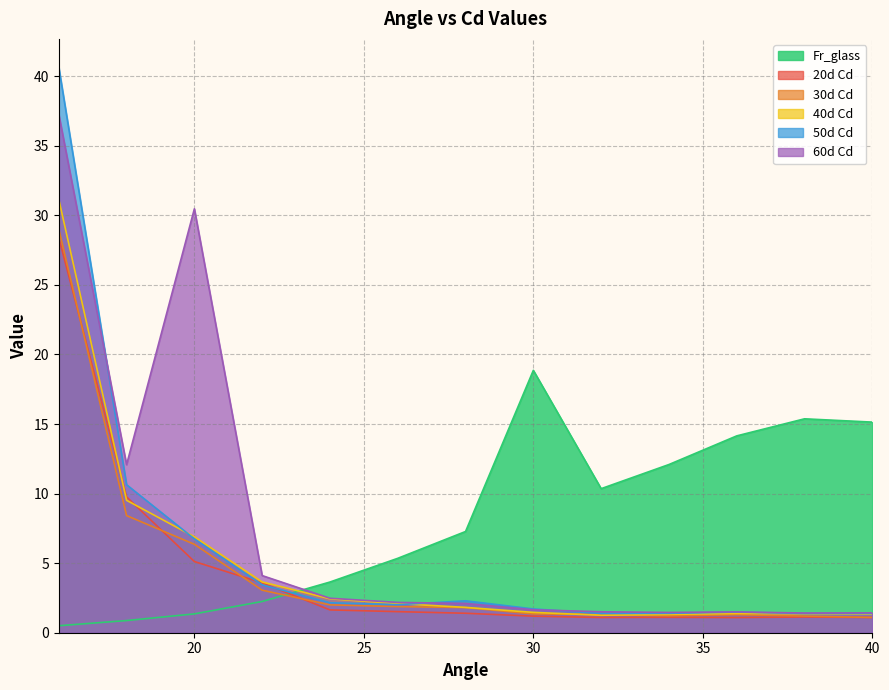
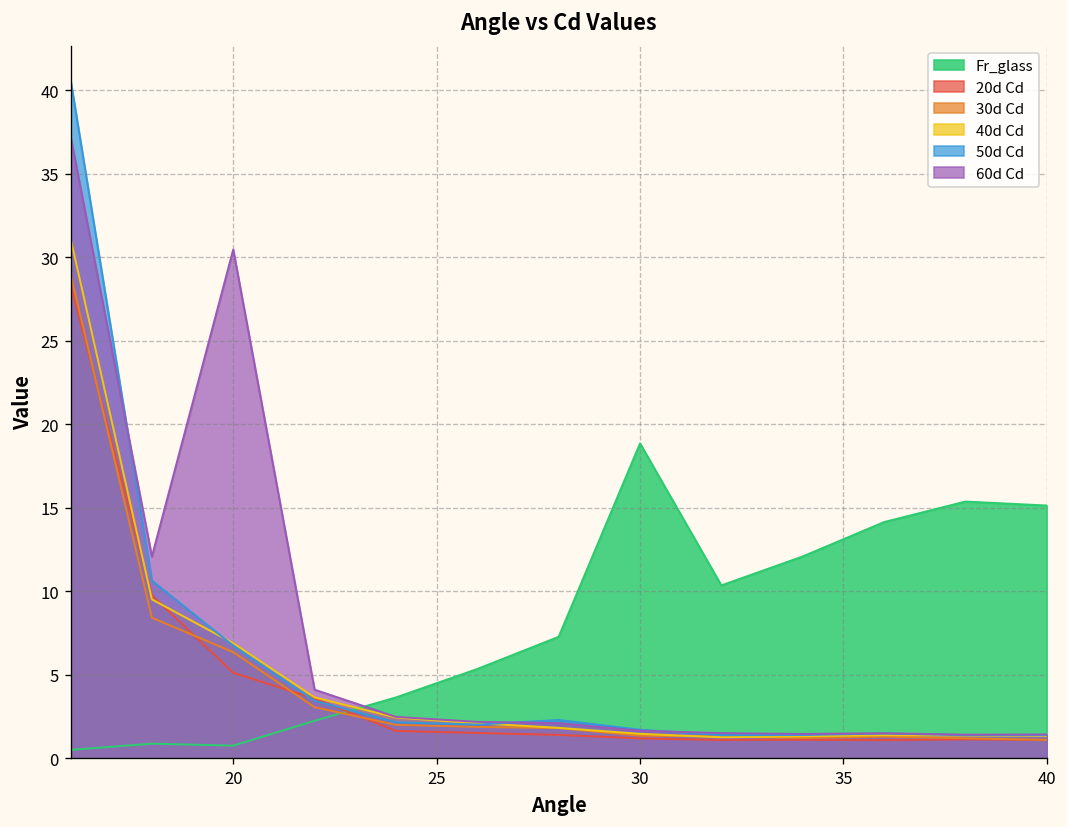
Fr_glass, 20: 1.4 -> 0.8
